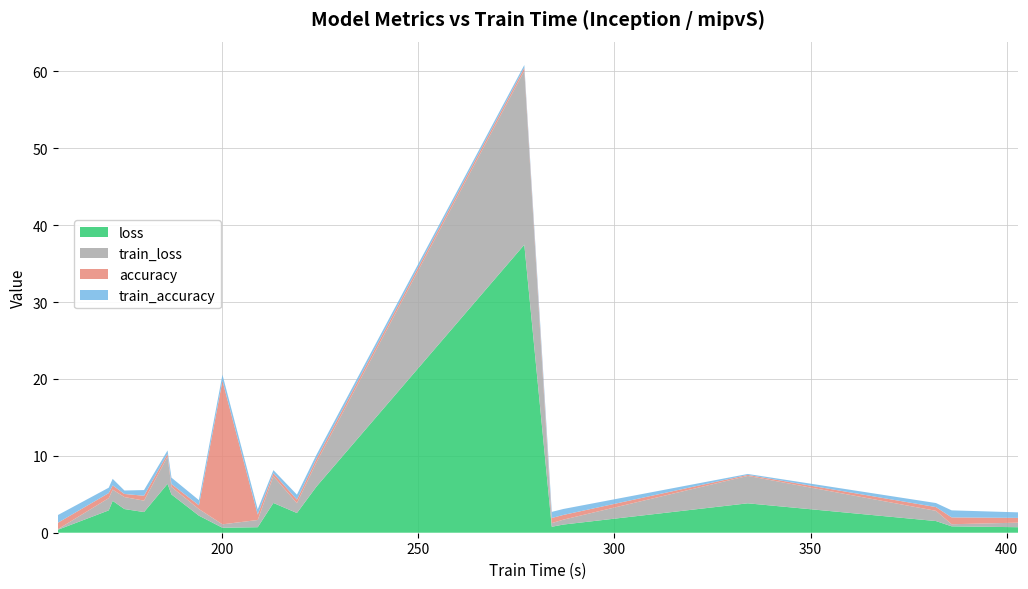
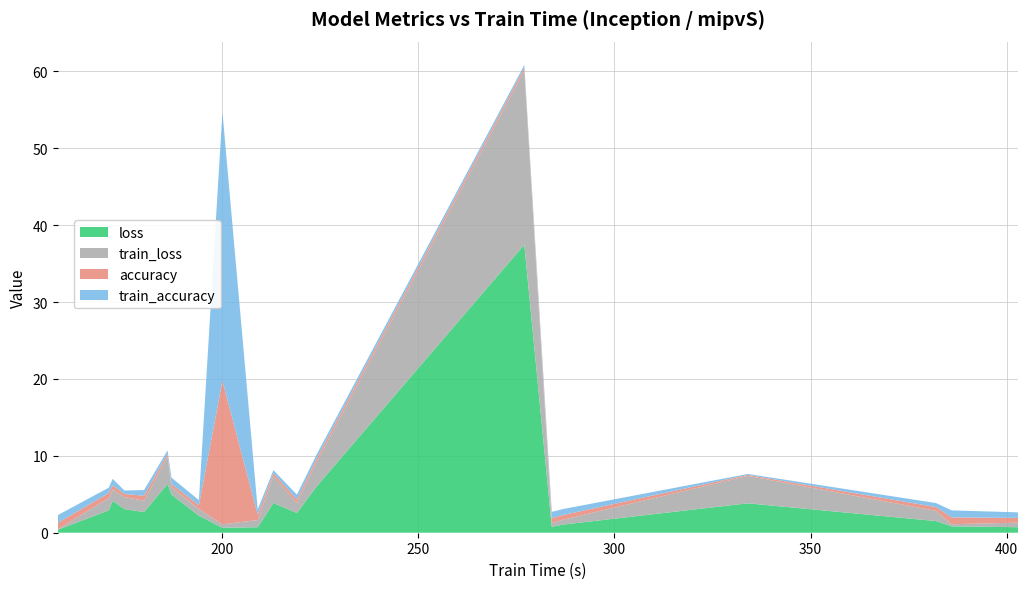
train_accuracy, 200: 1 -> 35
